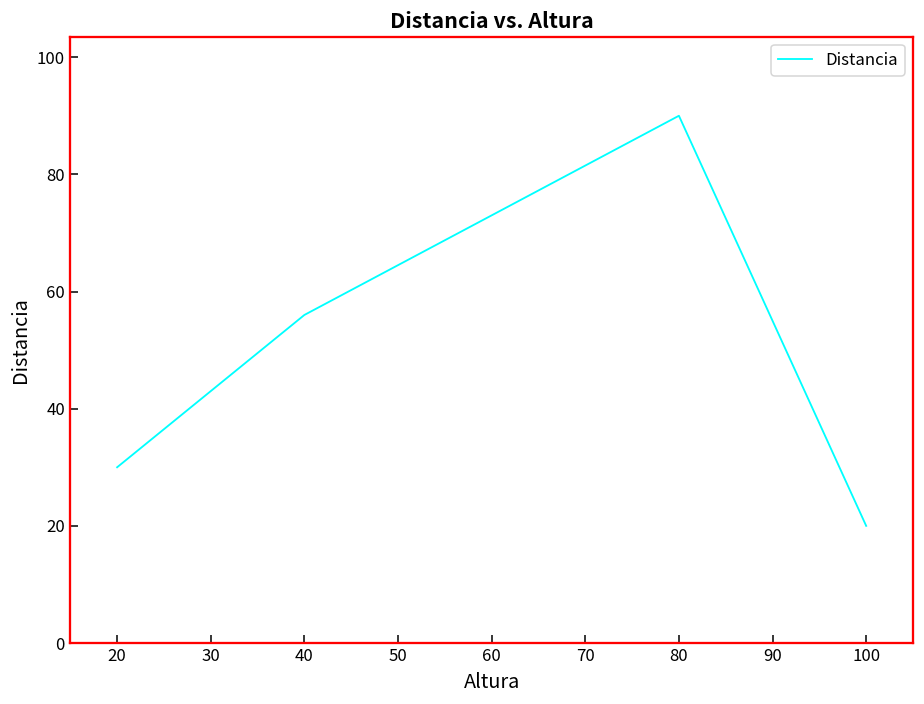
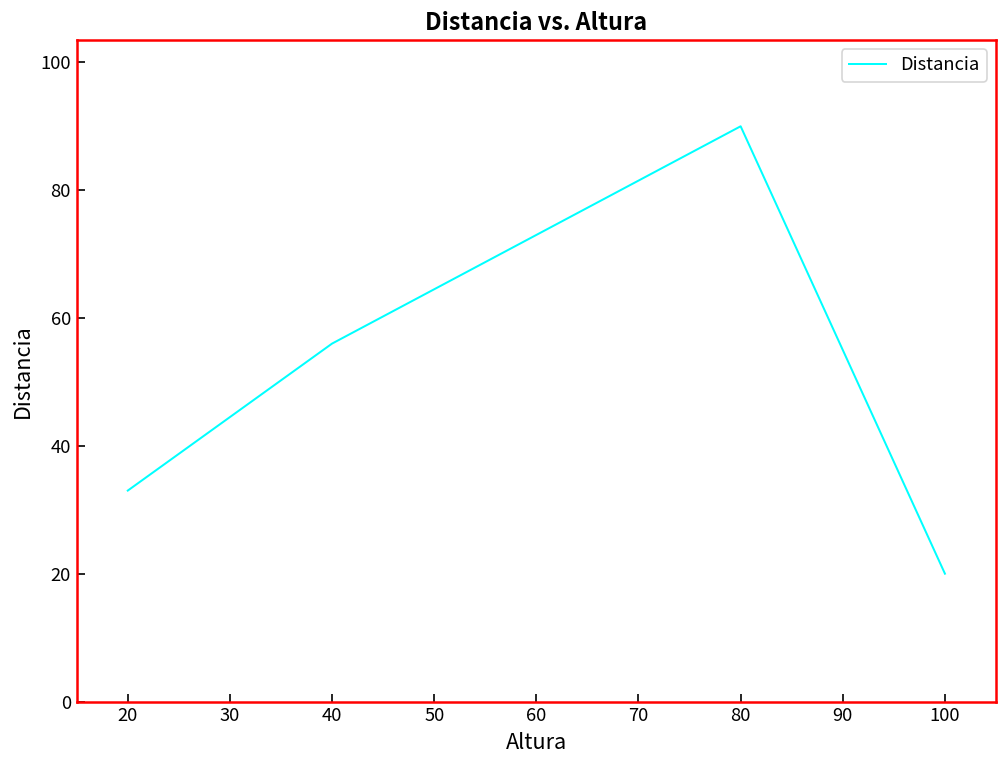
20: 30 -> 33
